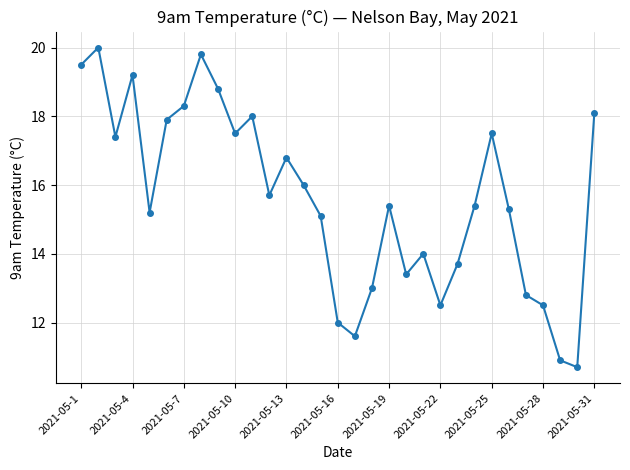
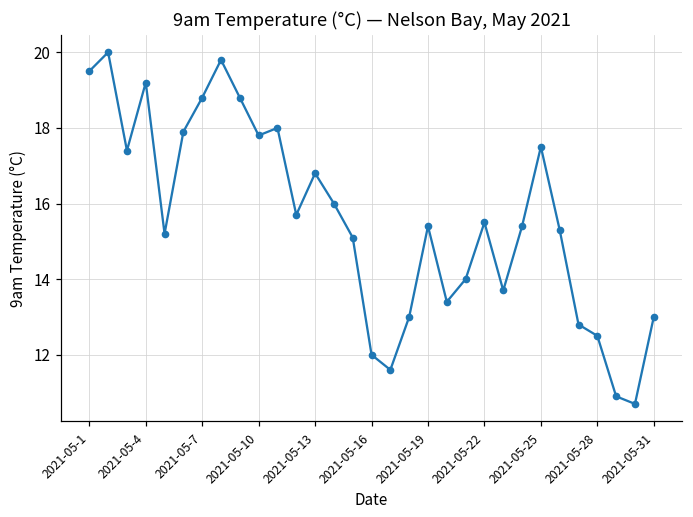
2021-05-7: 18.3 -> 18.8
2021-05-10: 17.5 -> 17.8
2021-05-22: 12.5 -> 15.5
2021-05-31: 18.1 -> 13.0
